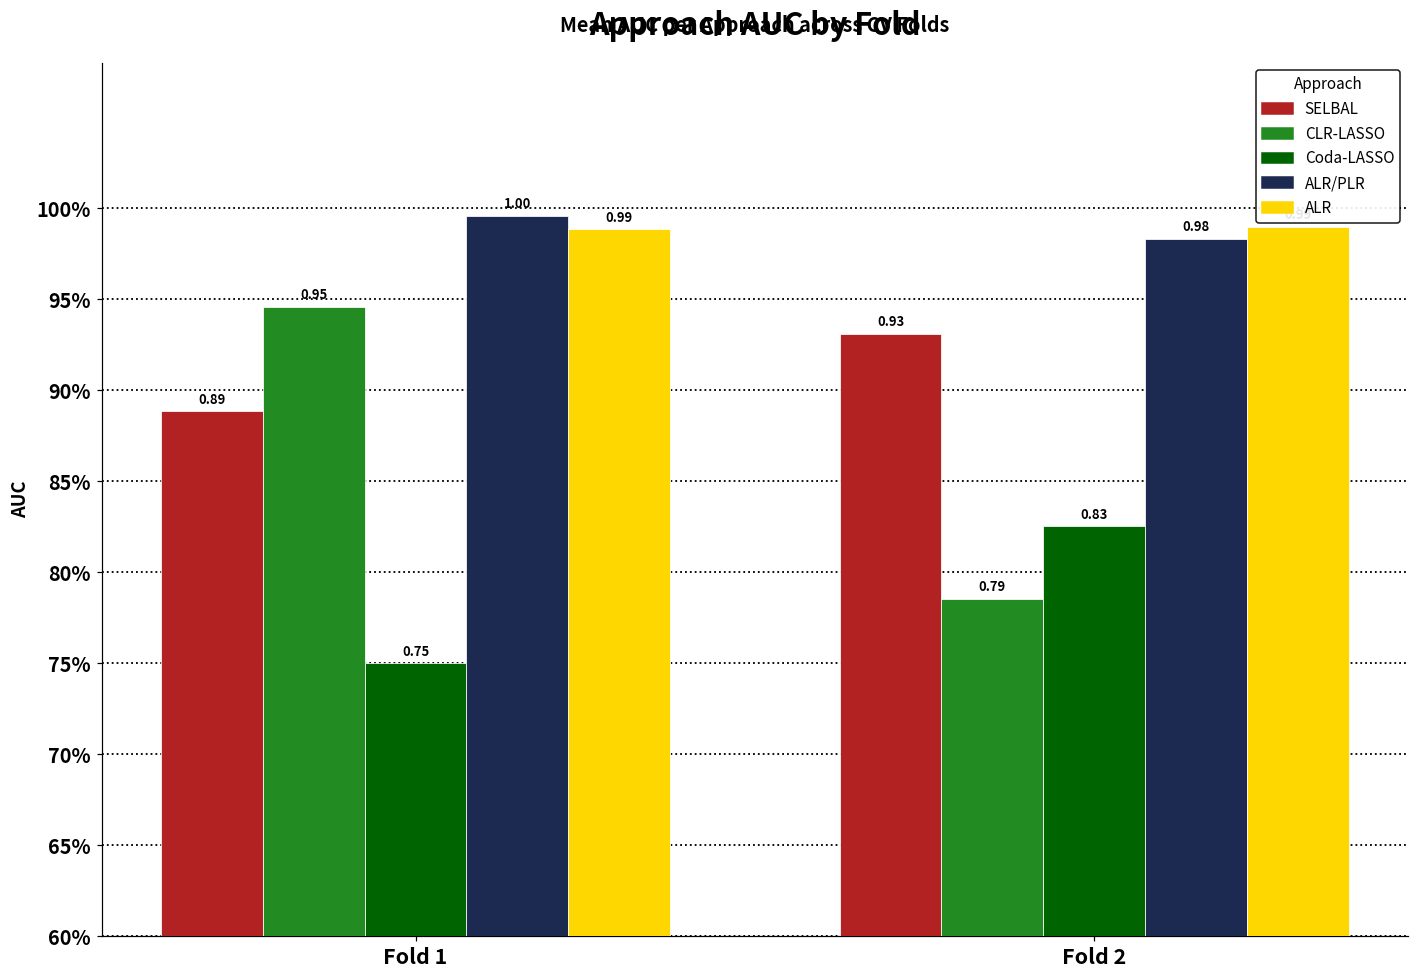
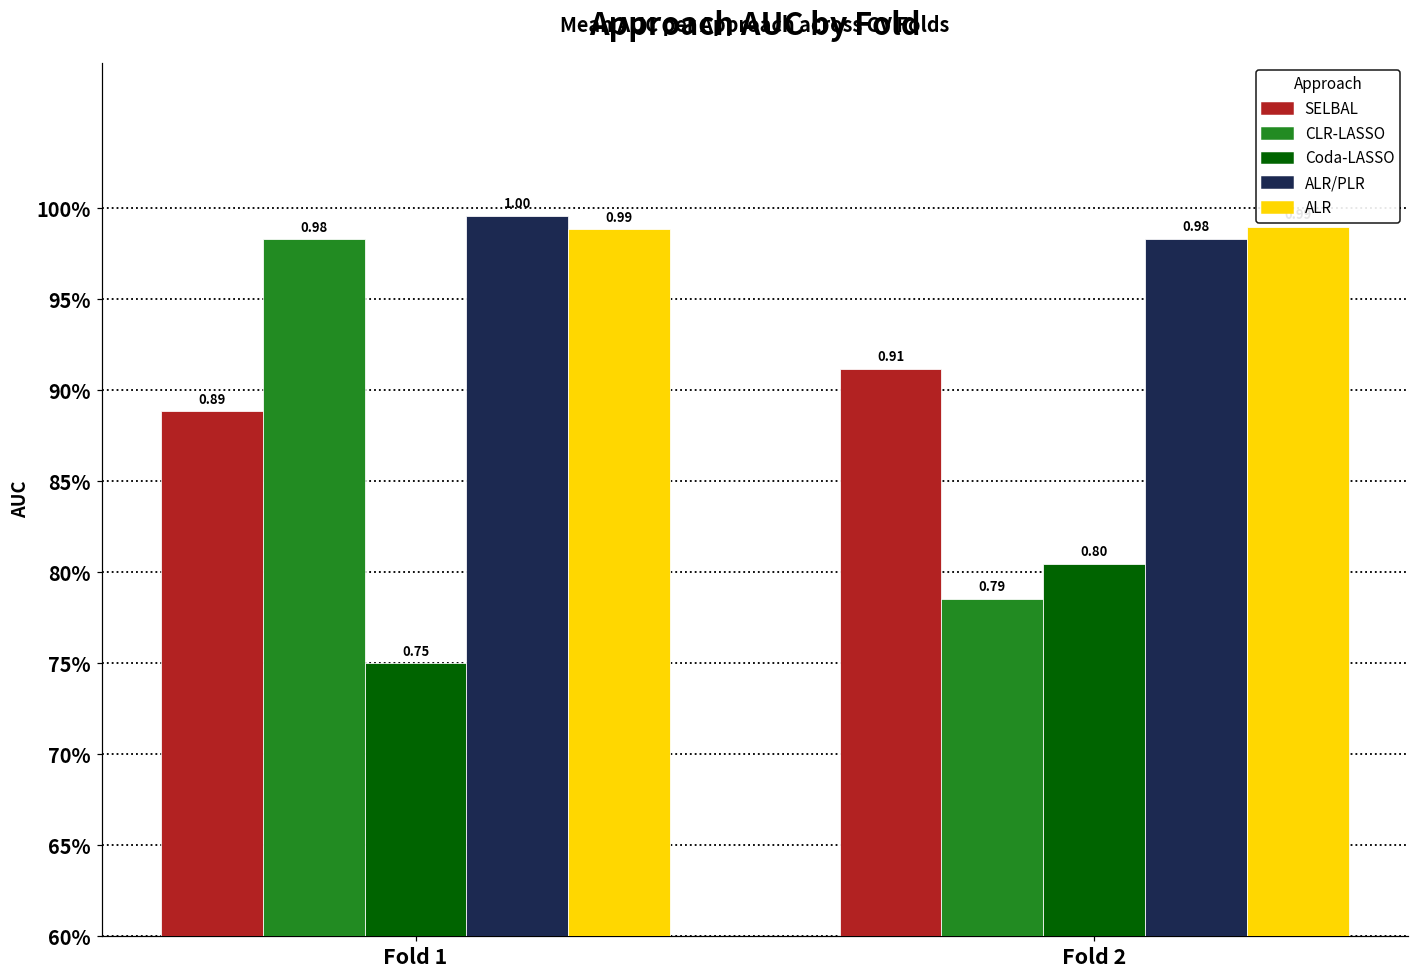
CLR-LASSO, Fold 1: 0.95 -> 0.98
SELBAL, Fold 2: 0.93 -> 0.91
Coda-LASSO, Fold 2: 0.83 -> 0.80
